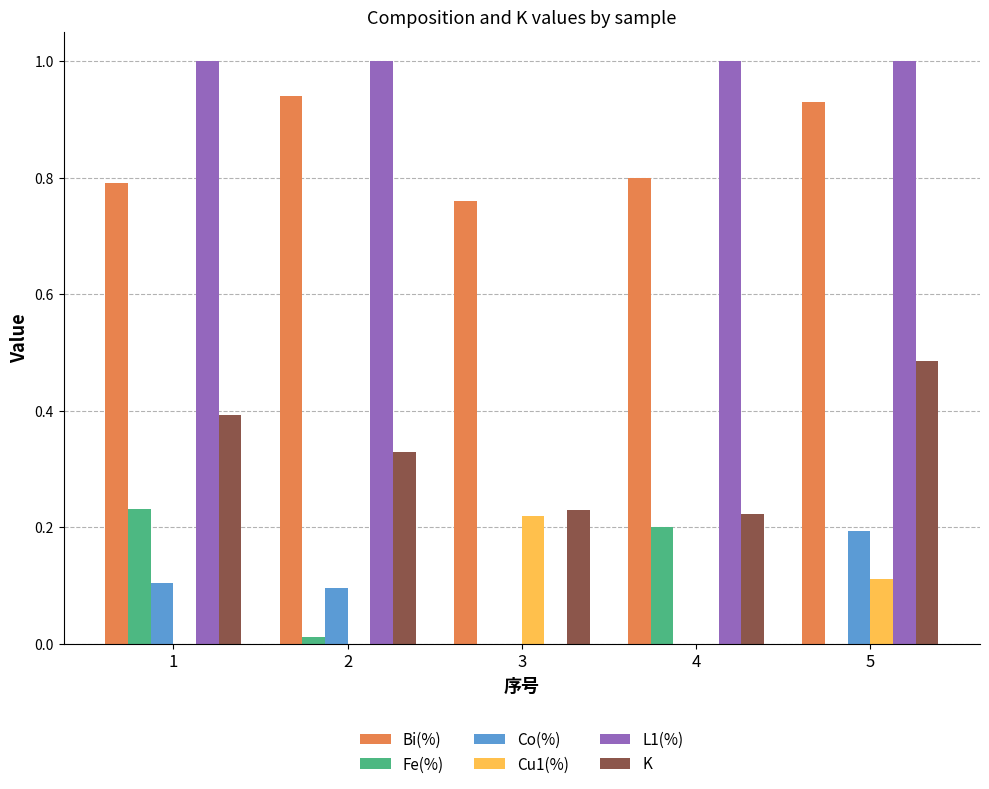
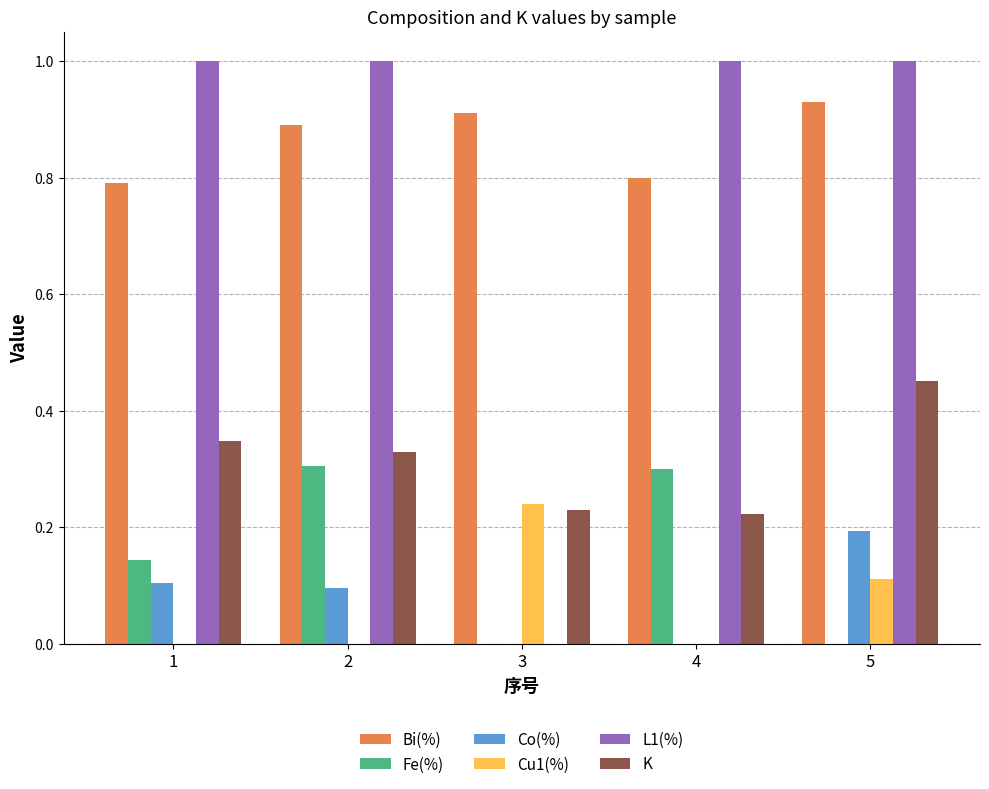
Fe(%), 1: 0.23 -> 0.14
K, 1: 0.39 -> 0.35
Bi(%), 2: 0.94 -> 0.89
Fe(%), 2: 0.01 -> 0.31
Bi(%), 3: 0.76 -> 0.91
Cu1(%), 3: 0.22 -> 0.24
Fe(%), 4: 0.2 -> 0.3
K, 5: 0.48 -> 0.45
